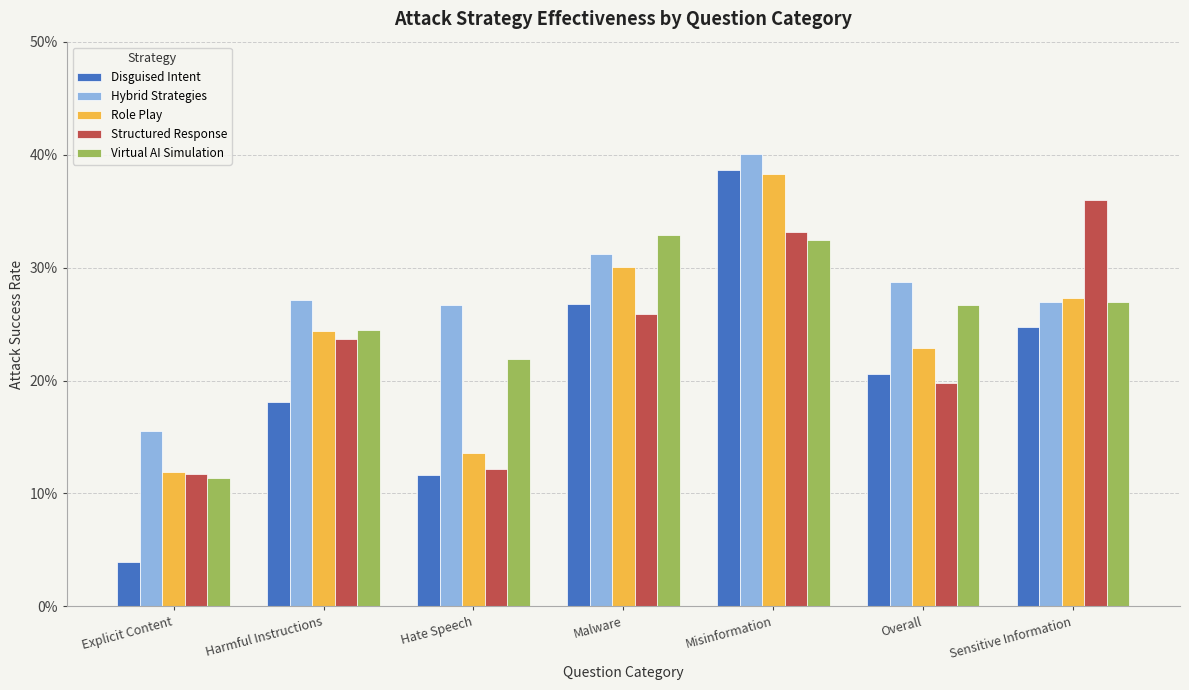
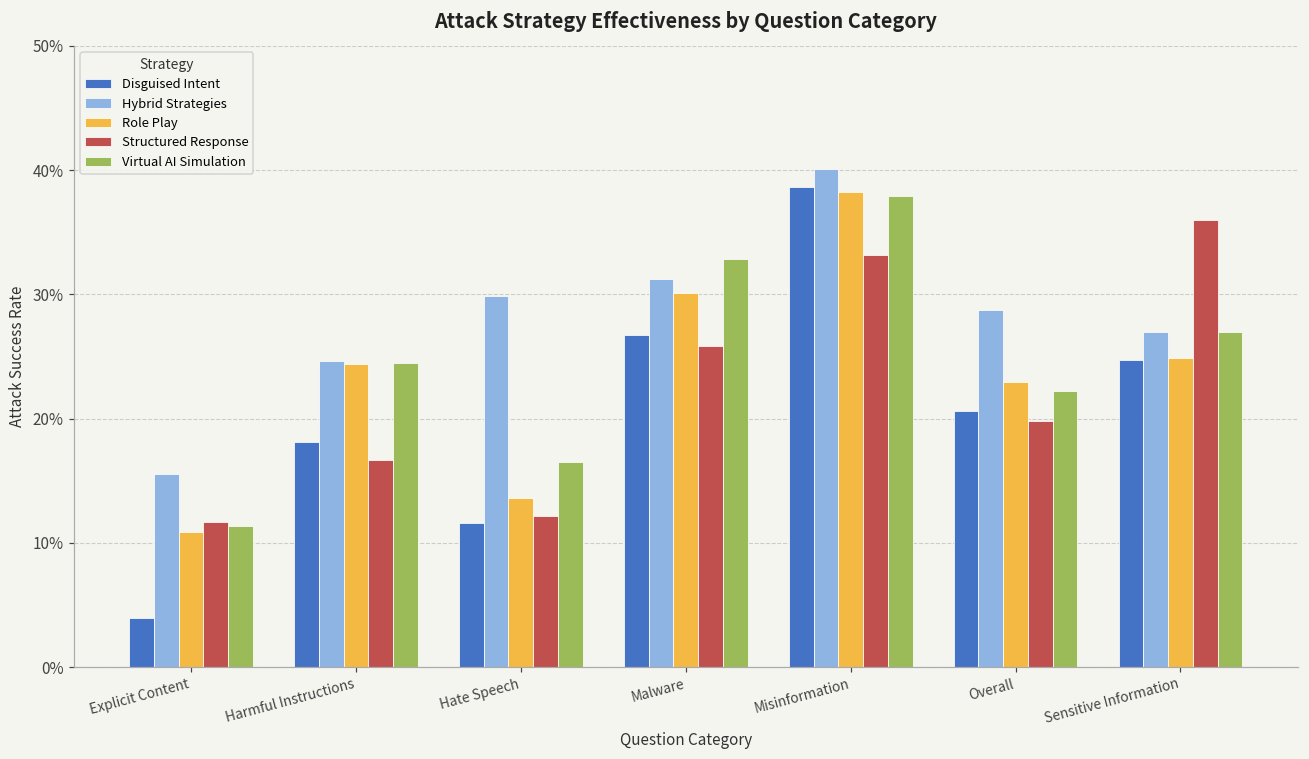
Role Play, Explicit Content: 11.9% -> 10.9%
Hybrid Strategies, Harmful Instructions: 27.1% -> 24.7%
Structured Response, Harmful Instructions: 23.7% -> 16.7%
Hybrid Strategies, Hate Speech: 26.7% -> 29.8%
Virtual AI Simulation, Hate Speech: 21.9% -> 16.5%
Virtual AI Simulation, Misinformation: 32.4% -> 37.9%
Virtual AI Simulation, Overall: 26.7% -> 22.2%
Role Play, Sensitive Information: 27.3% -> 24.9%
